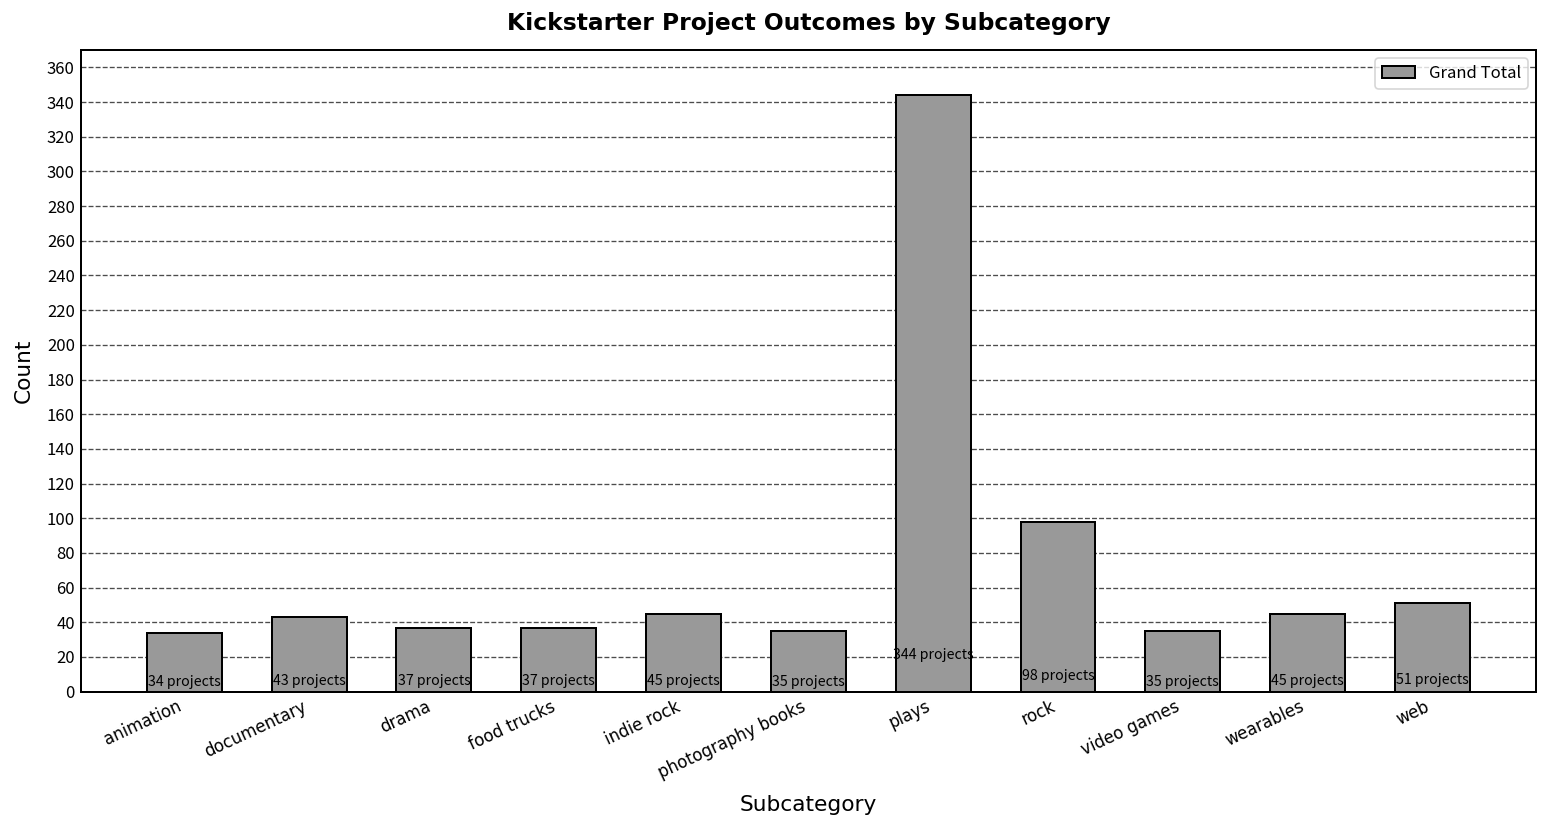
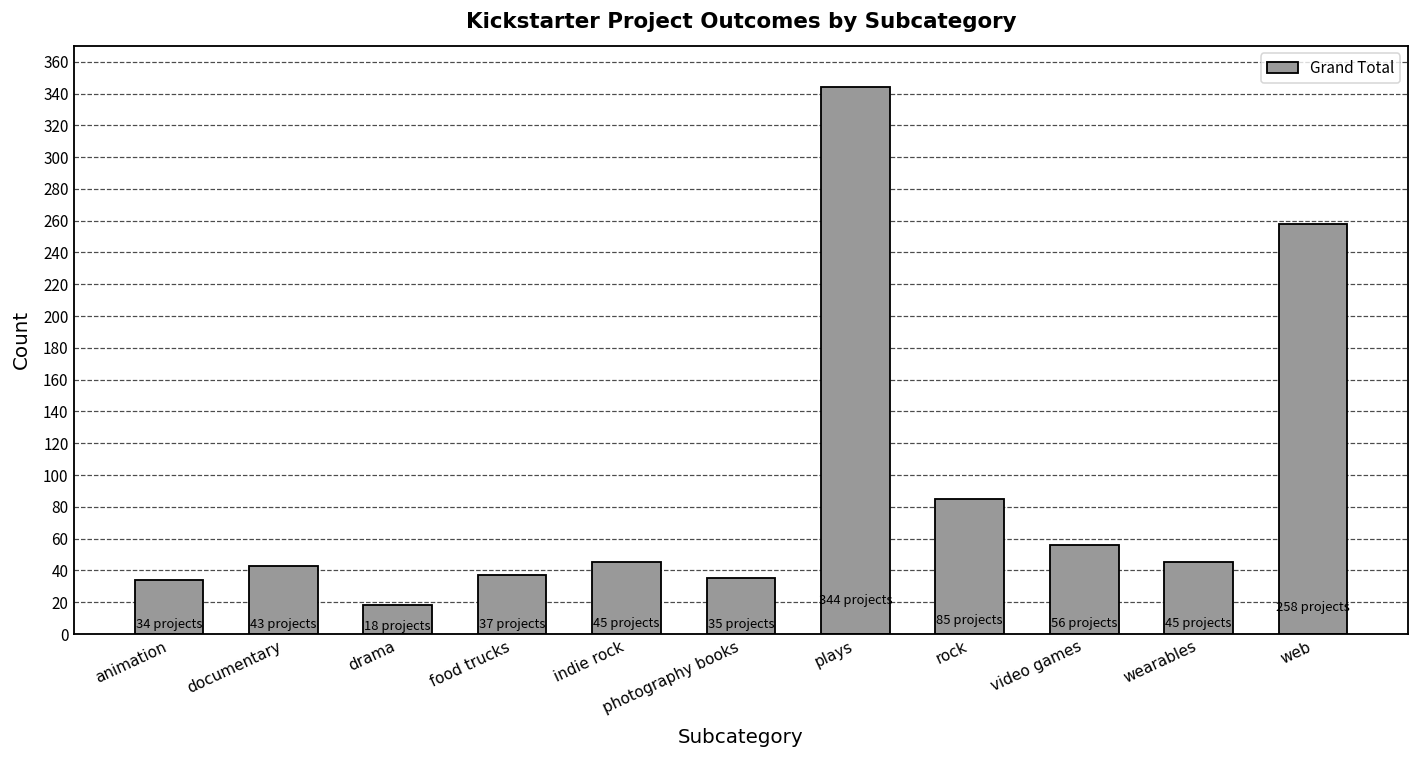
drama: 37 -> 18
rock: 98 -> 85
video games: 35 -> 56
web: 51 -> 258
